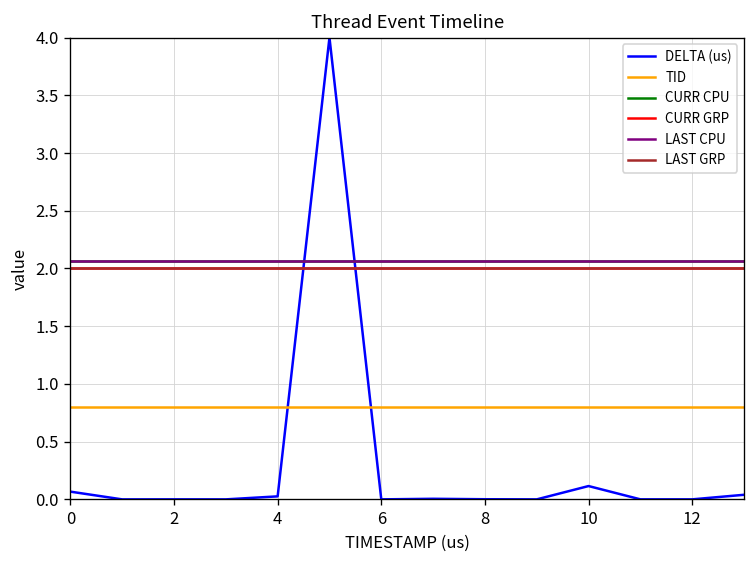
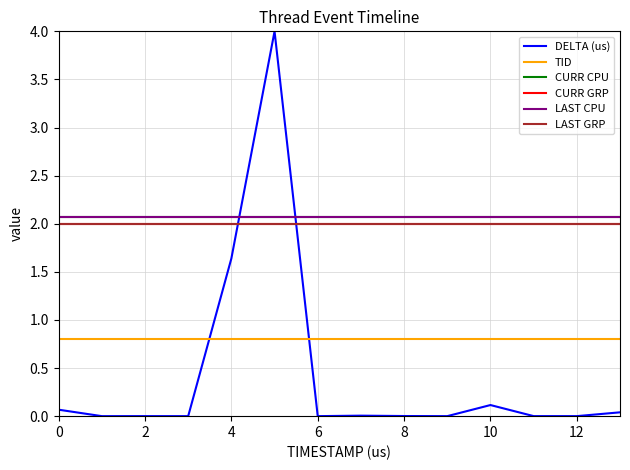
DELTA (us), 4: 0.0 -> 1.6
